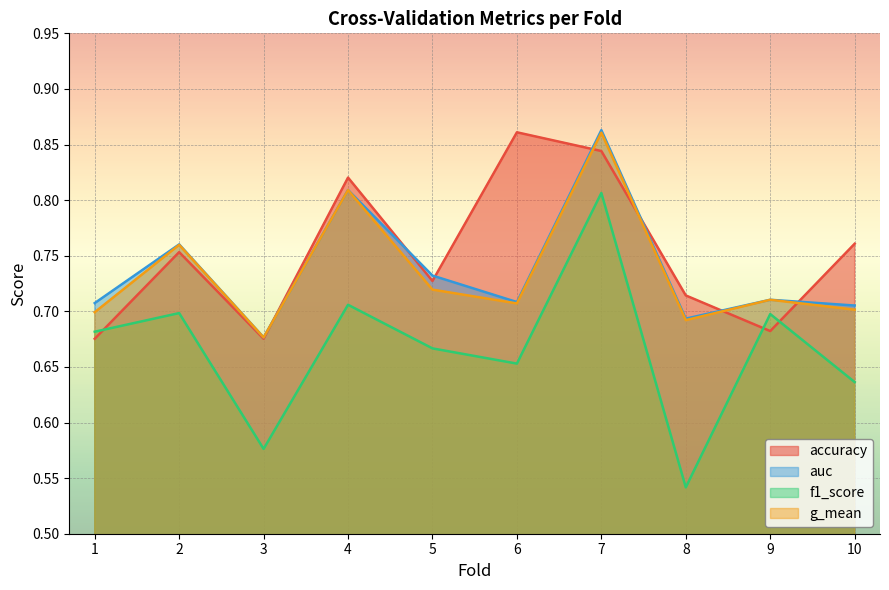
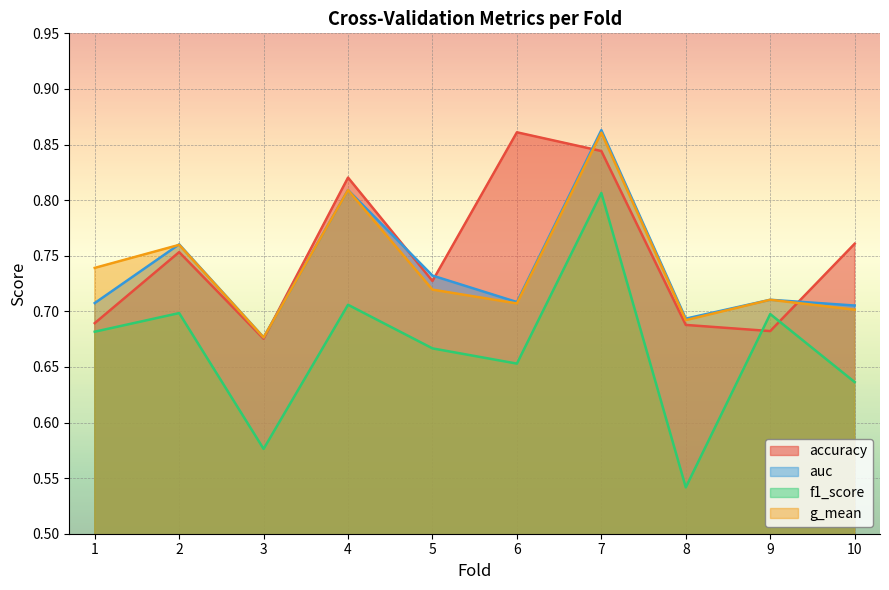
accuracy, 1: 0.675 -> 0.689
g_mean, 1: 0.699 -> 0.739
accuracy, 8: 0.714 -> 0.688
